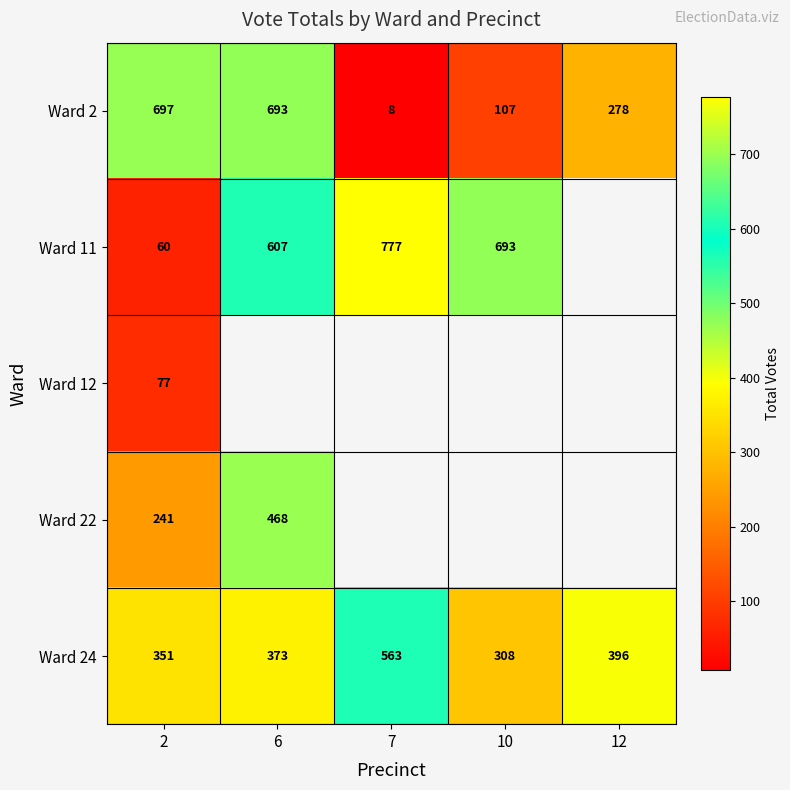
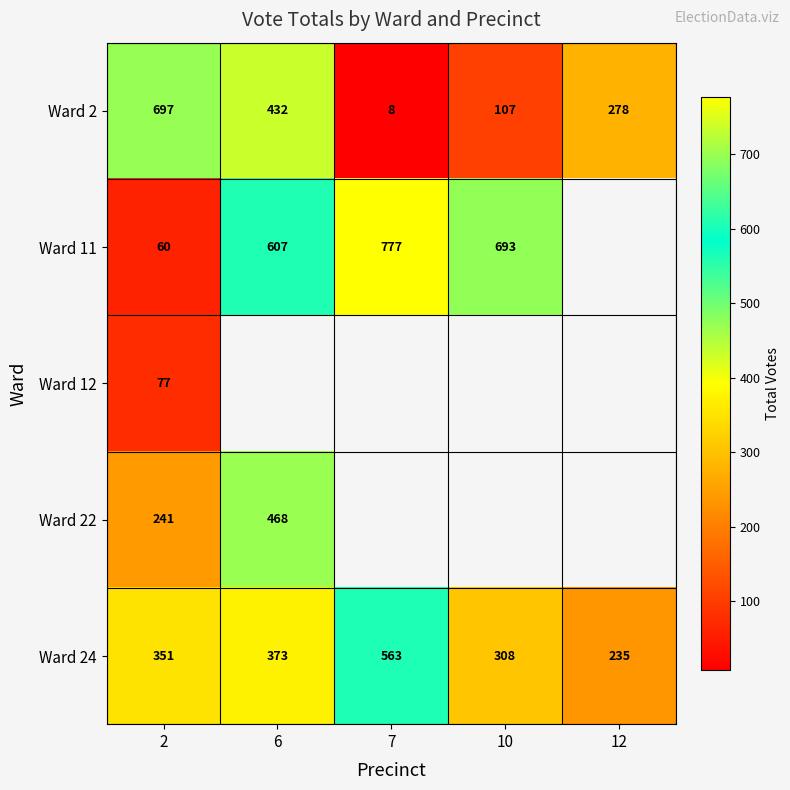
Ward 2, 6: 693 -> 432
Ward 24, 12: 396 -> 235
